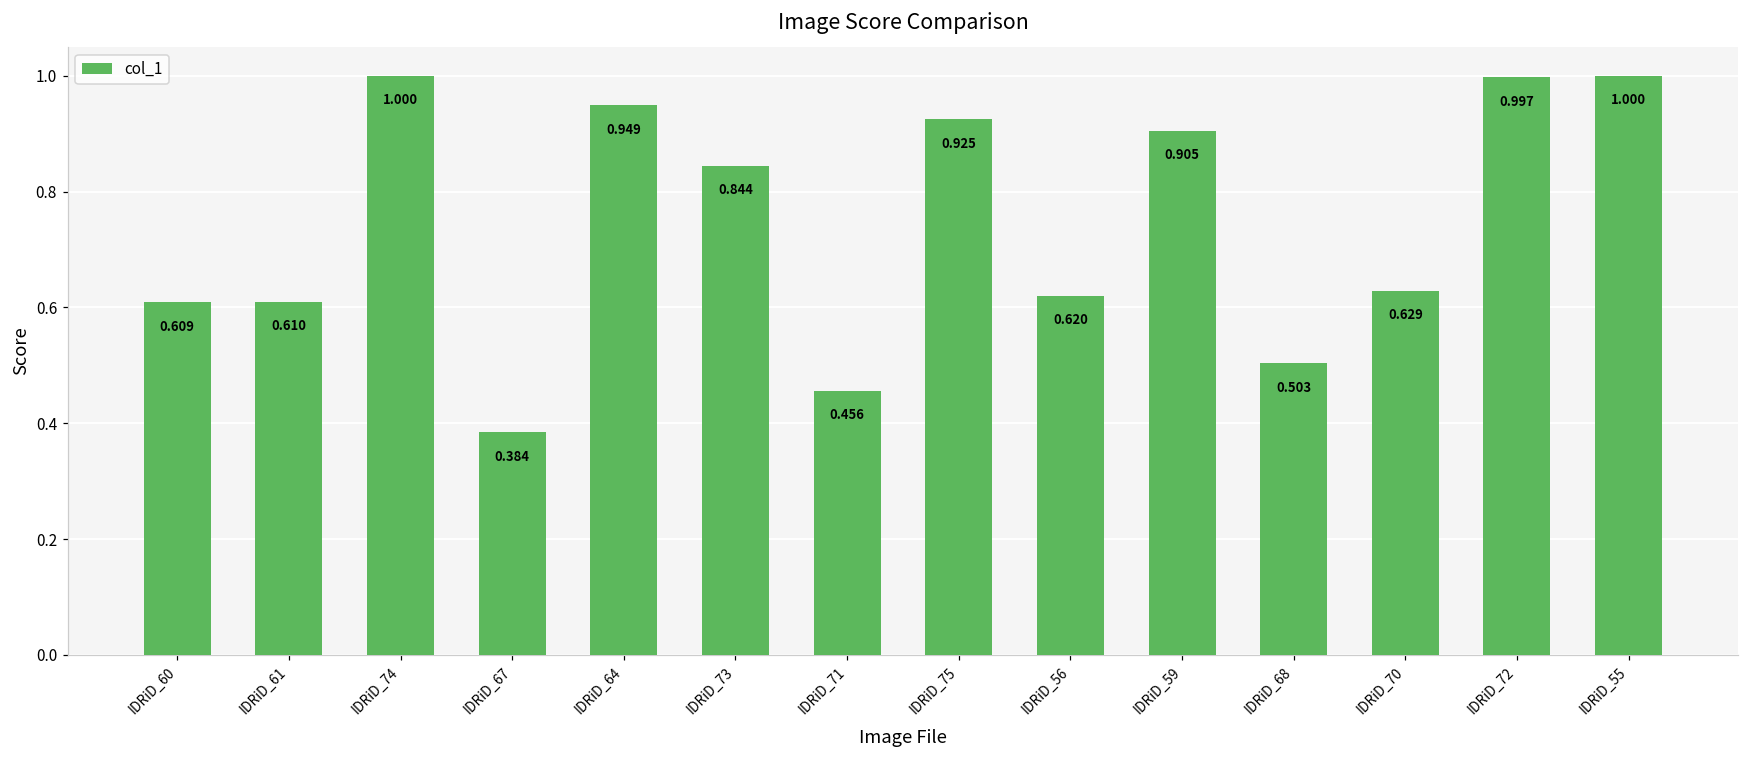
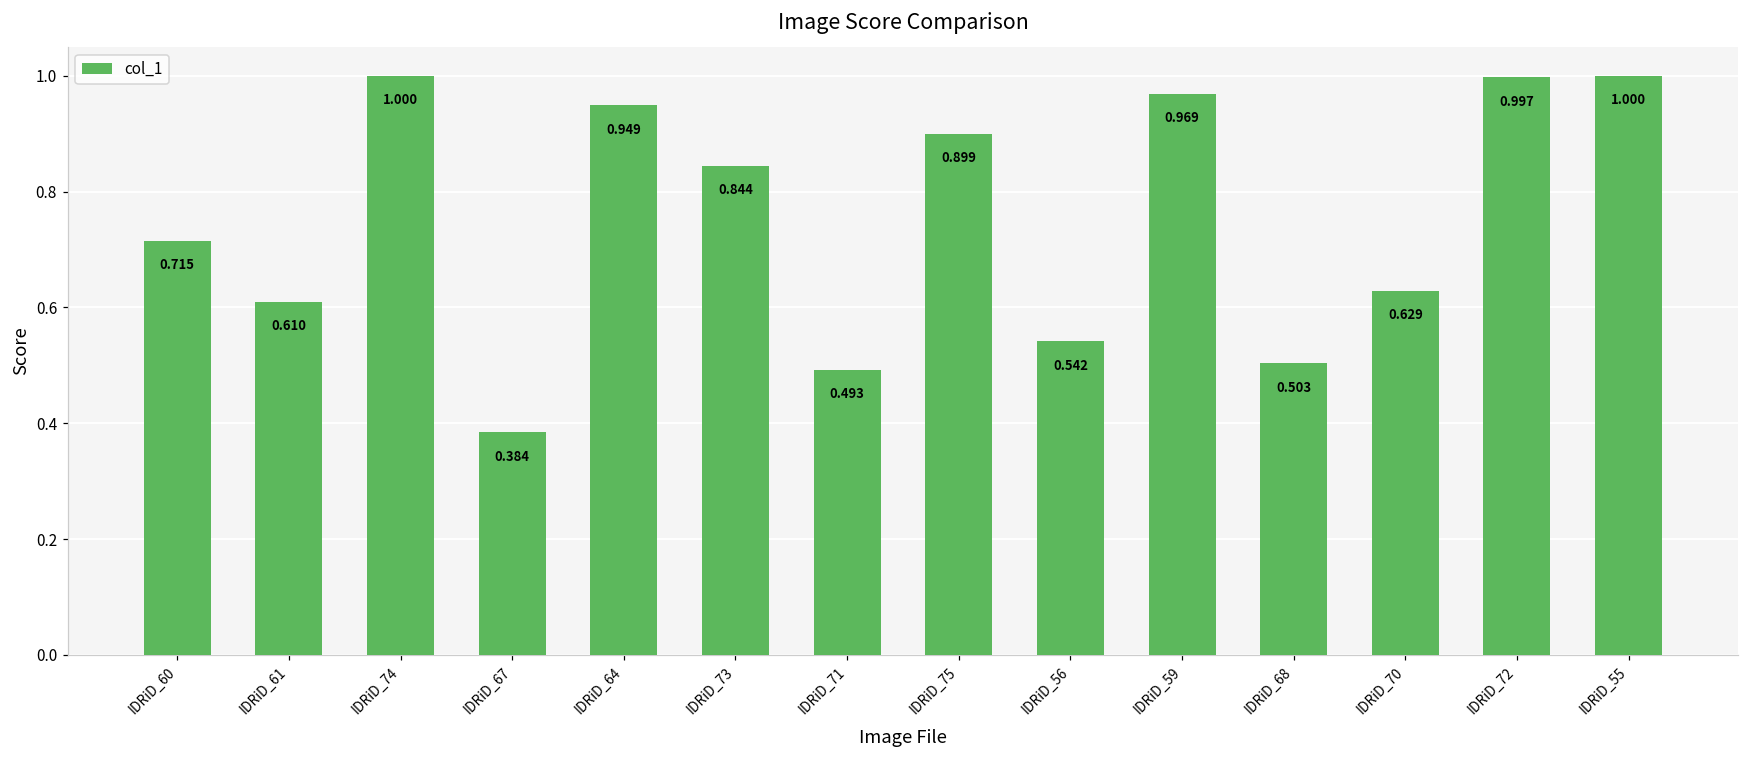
IDRiD_60: 0.609 -> 0.715
IDRiD_71: 0.456 -> 0.493
IDRiD_75: 0.925 -> 0.899
IDRiD_56: 0.620 -> 0.542
IDRiD_59: 0.905 -> 0.969
